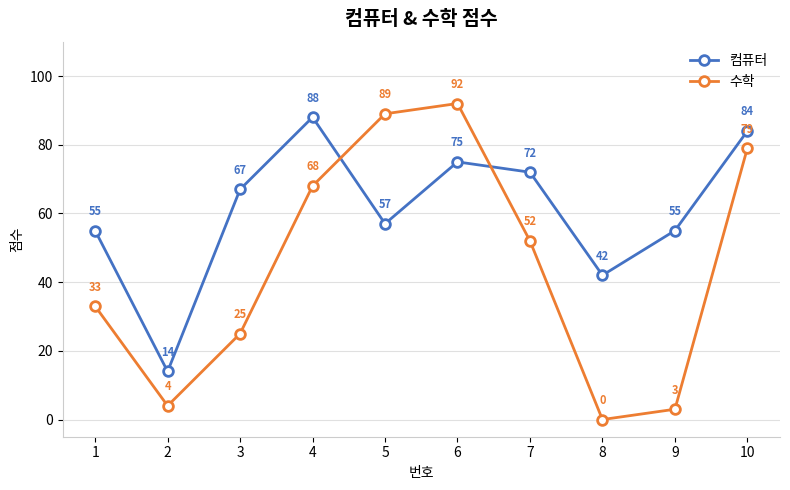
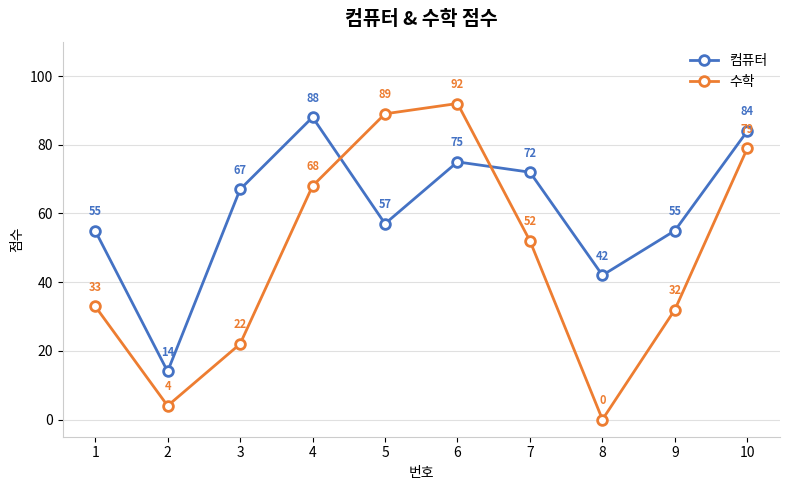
수학, 3: 25 -> 22
수학, 9: 3 -> 32
